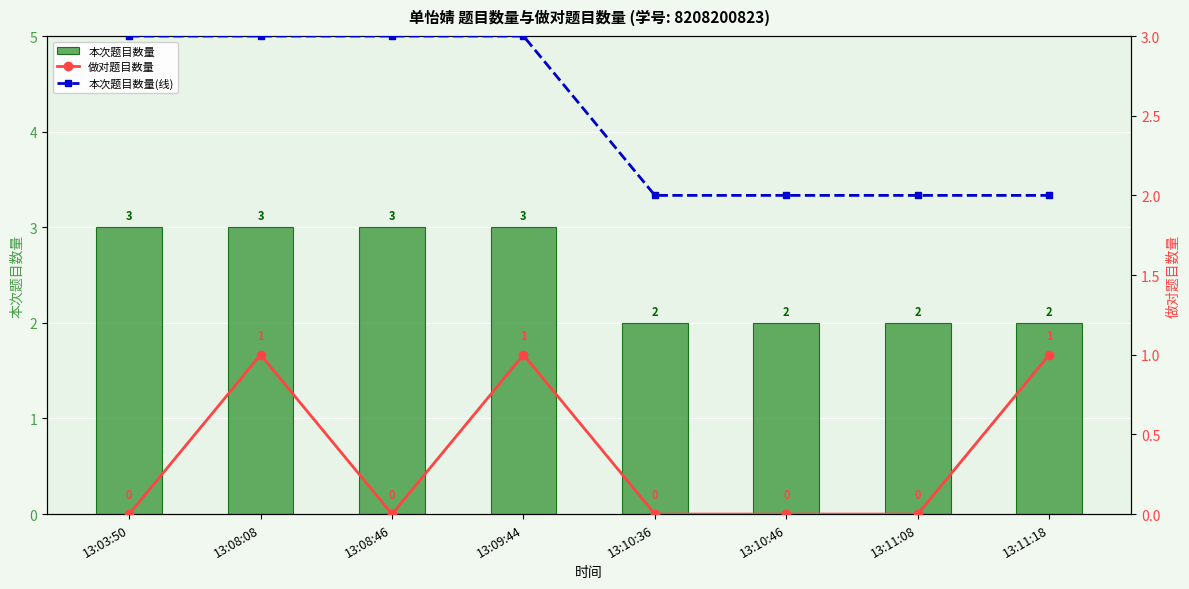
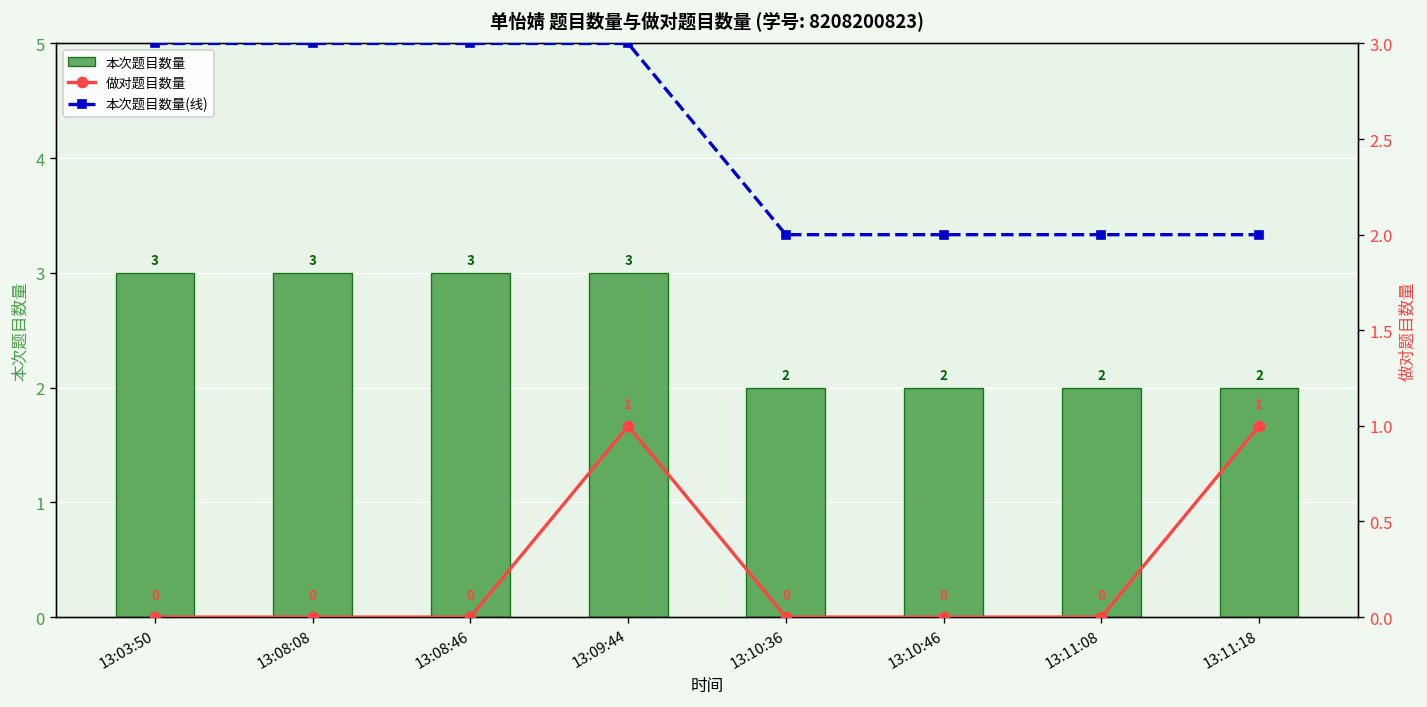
做对题目数量, 13:08:08: 1 -> 0
